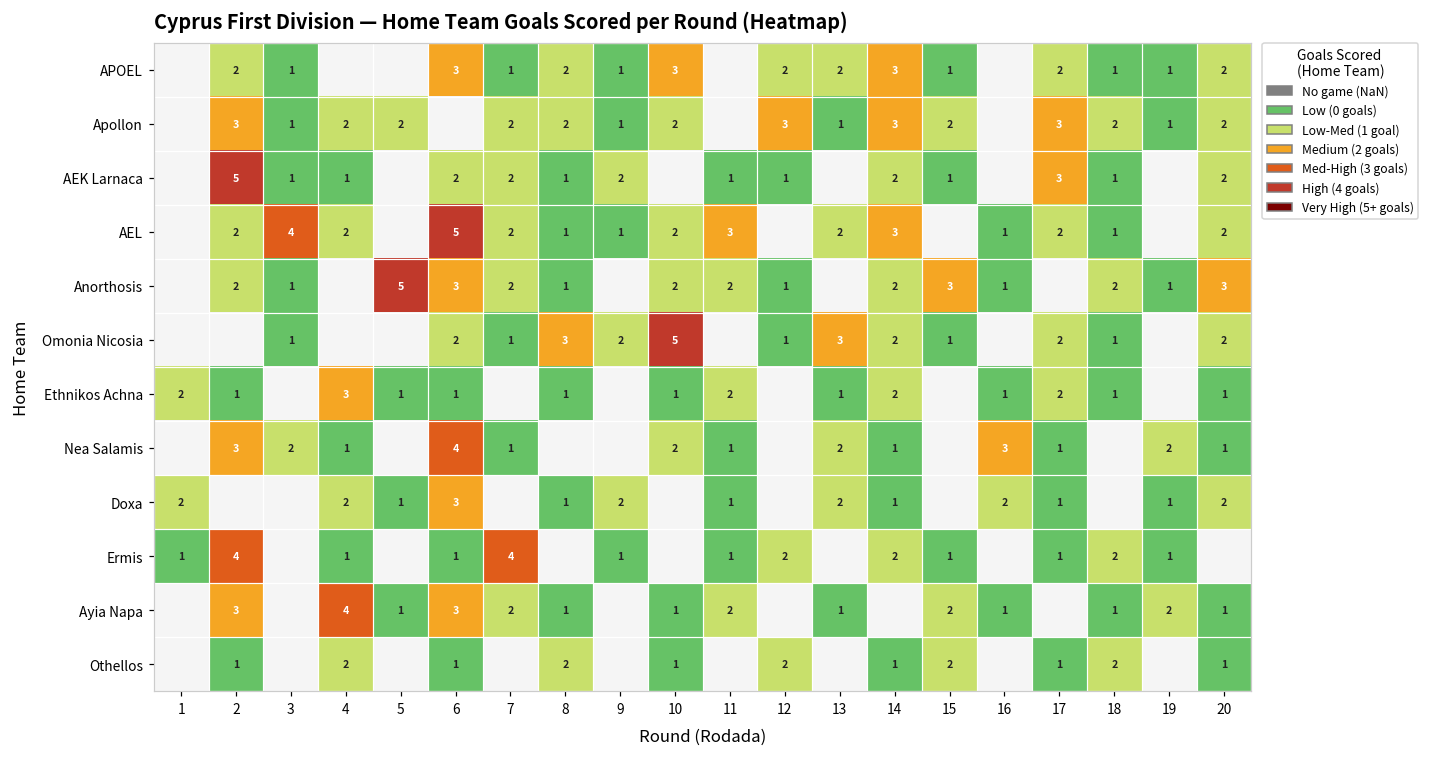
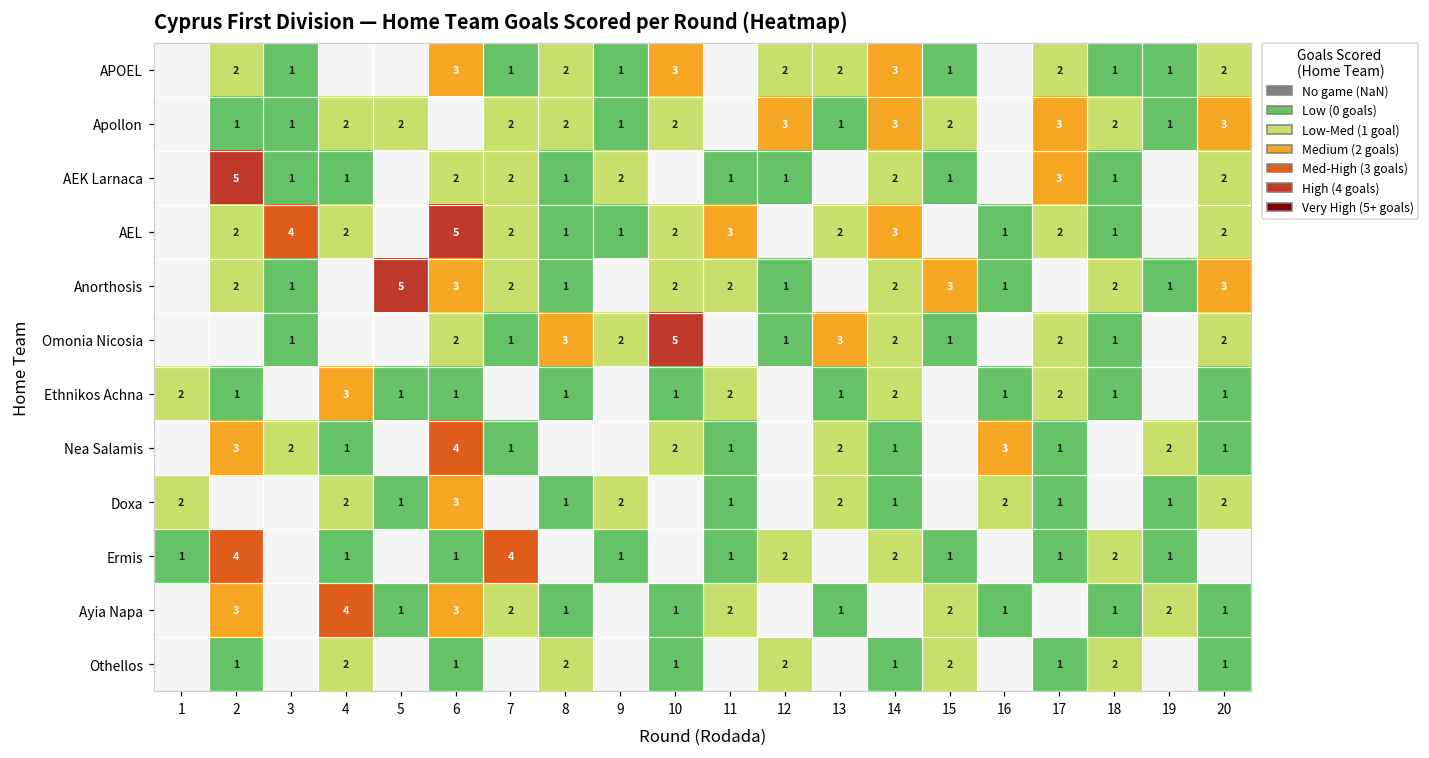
Apollon, 2: 3 -> 1
Apollon, 20: 2 -> 3
